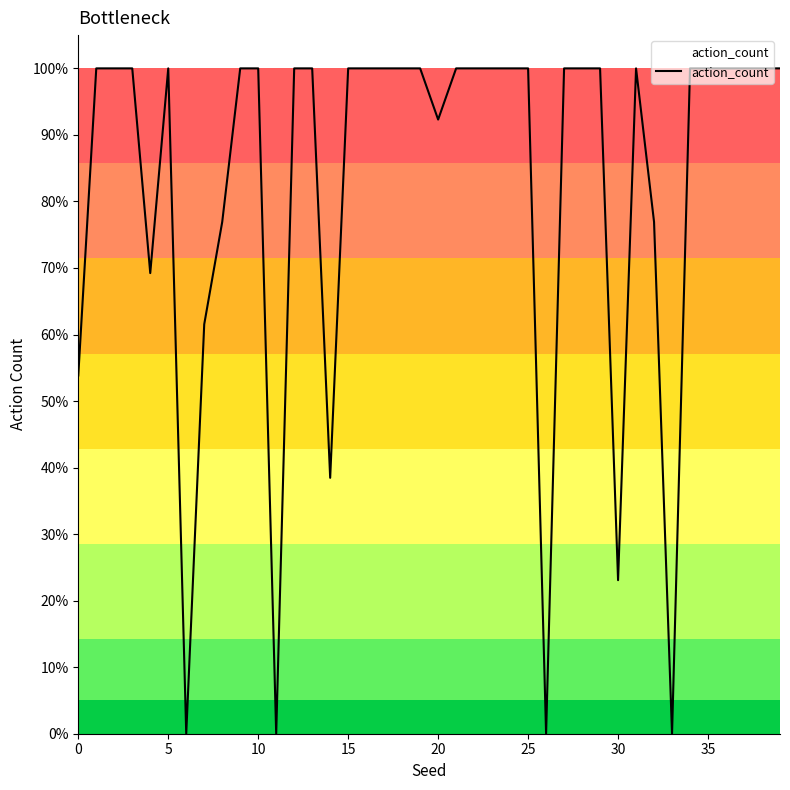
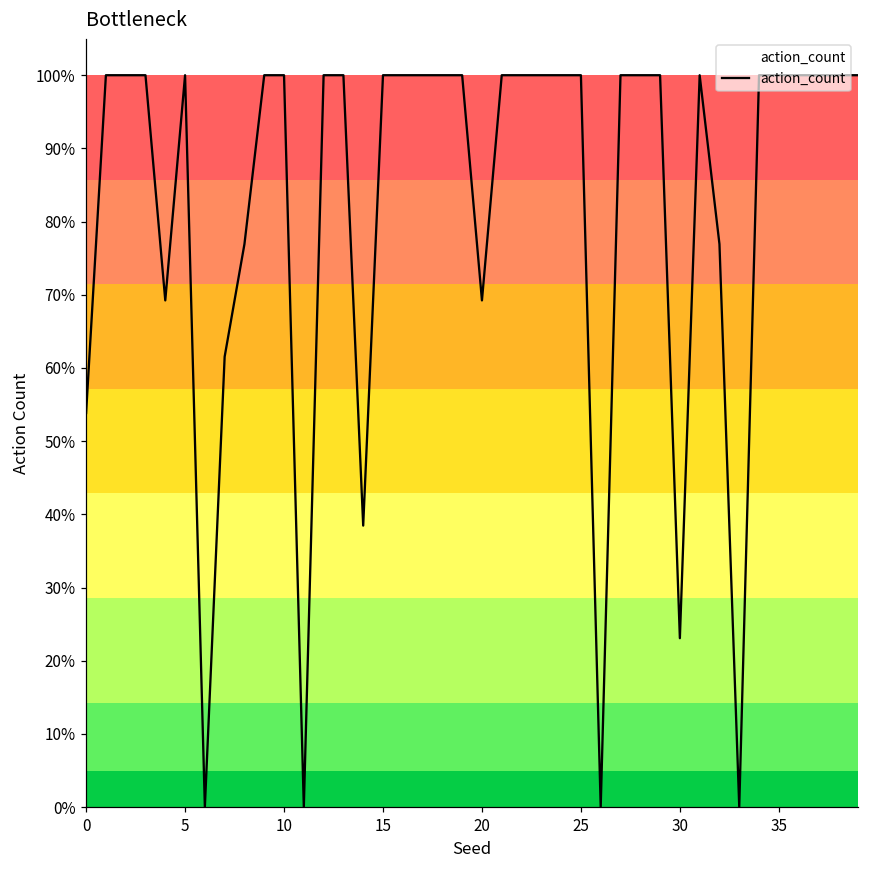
20: 92% -> 69%
